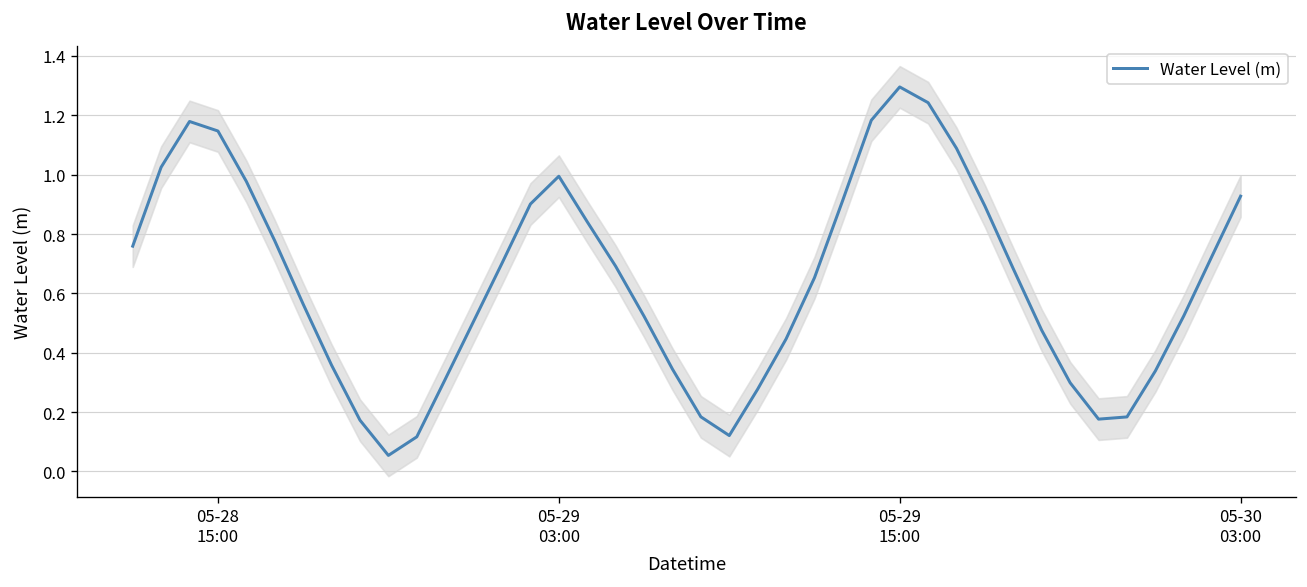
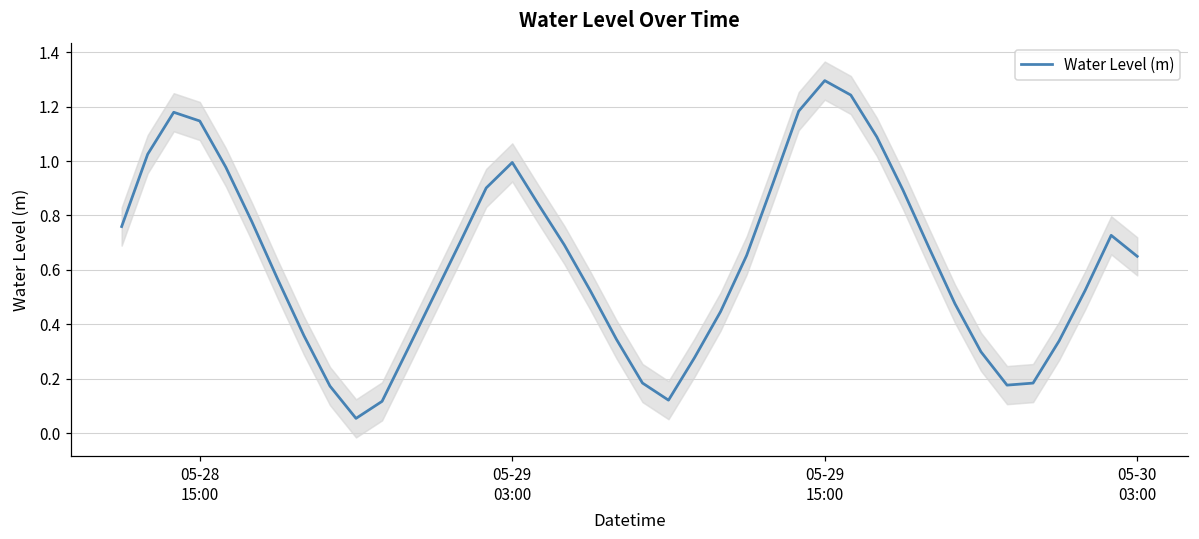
Water Level (m), 05-30 03:00: 0.93 -> 0.65
